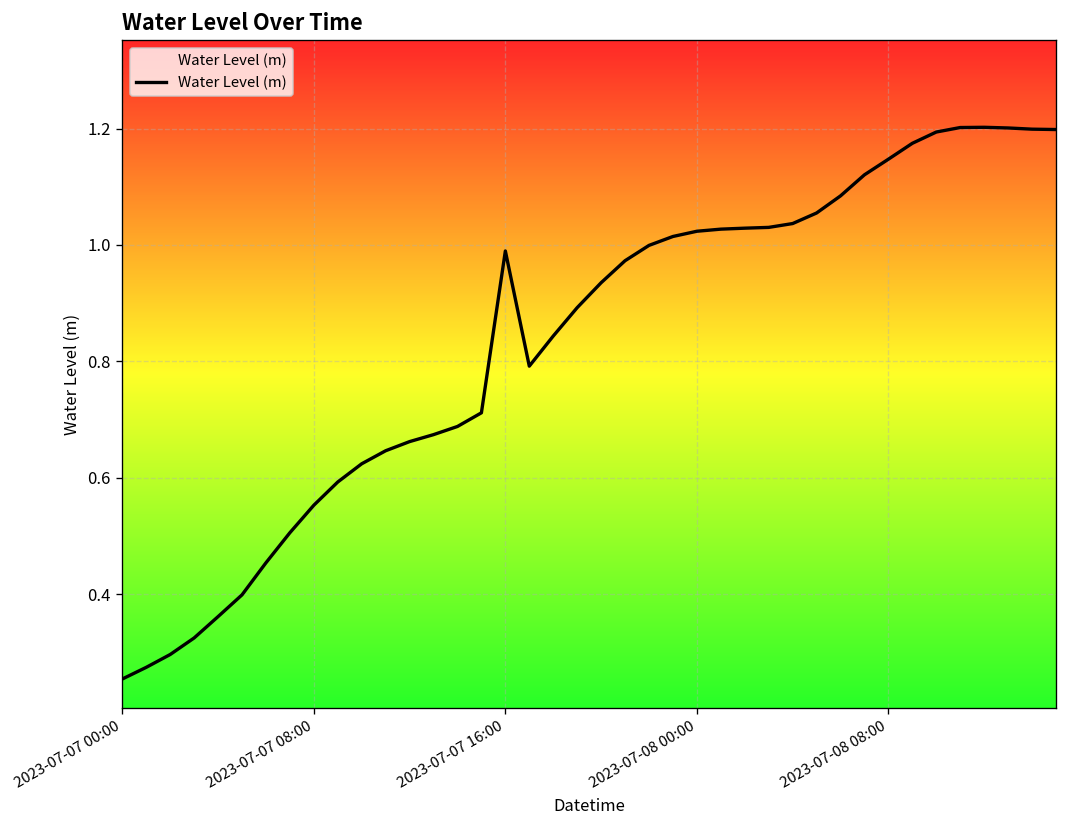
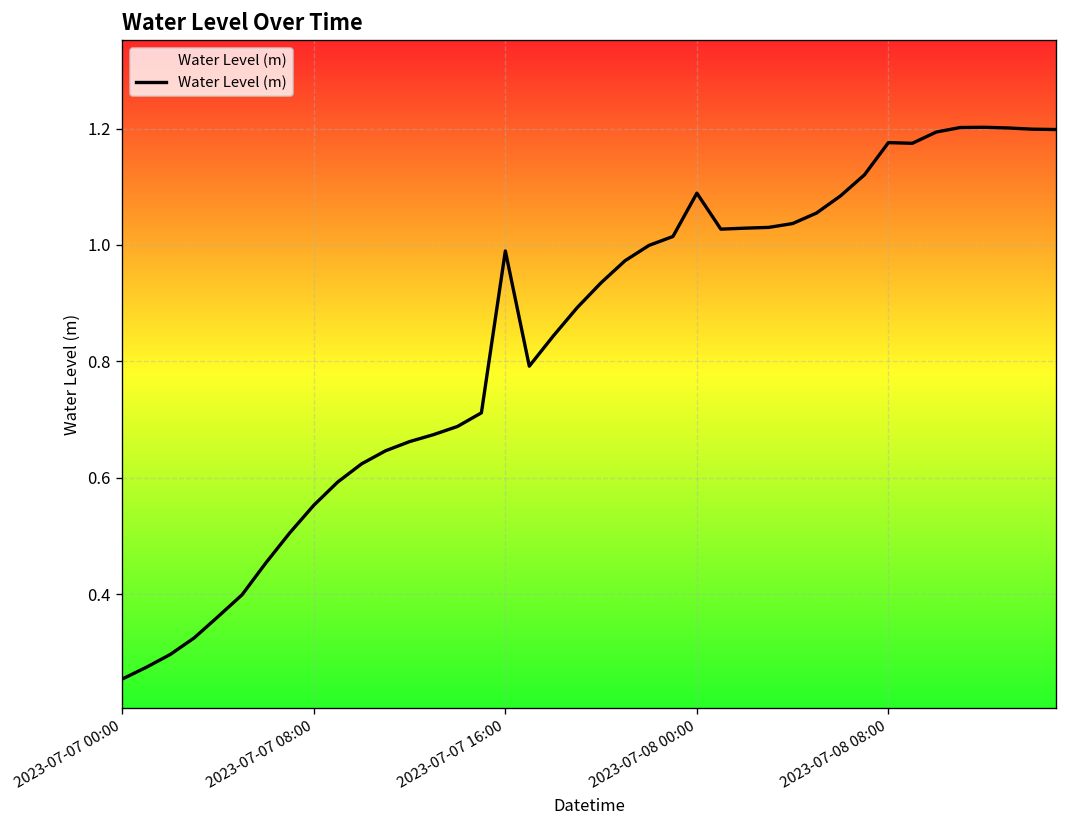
2023-07-08 00:00: 1.02 -> 1.09
2023-07-08 08:00: 1.15 -> 1.18
